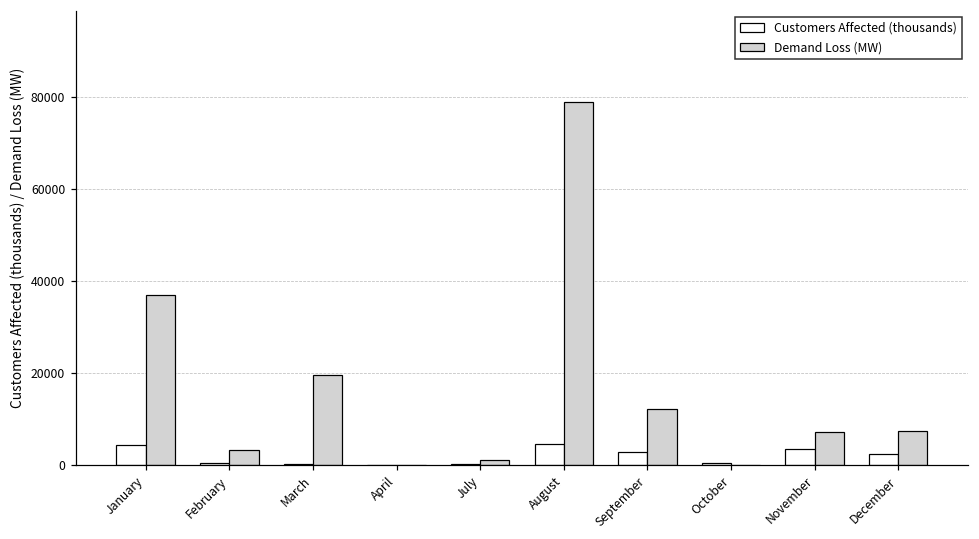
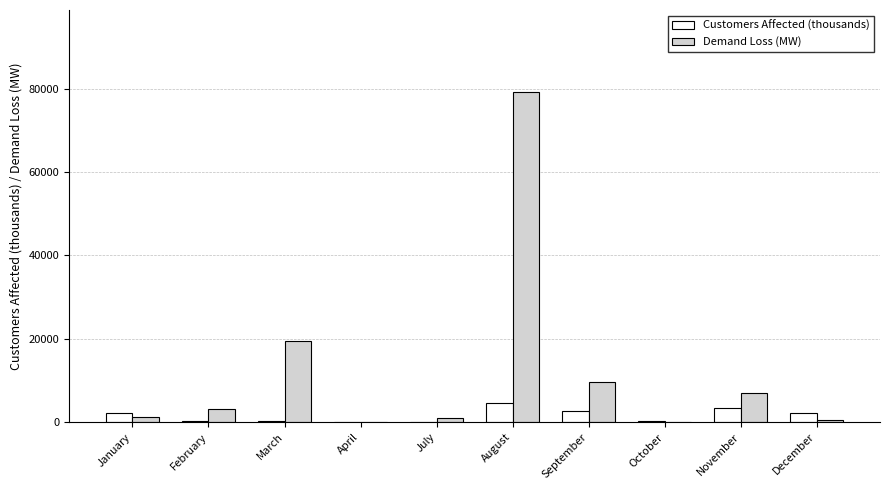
Customers Affected (thousands), January: 4000 -> 2000
Demand Loss (MW), January: 37000 -> 1000
Demand Loss (MW), September: 12000 -> 10000
Demand Loss (MW), December: 7000 -> 1000
